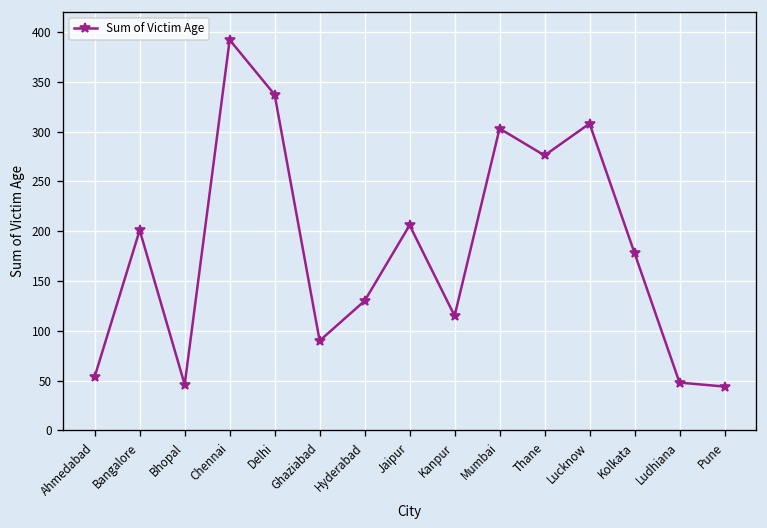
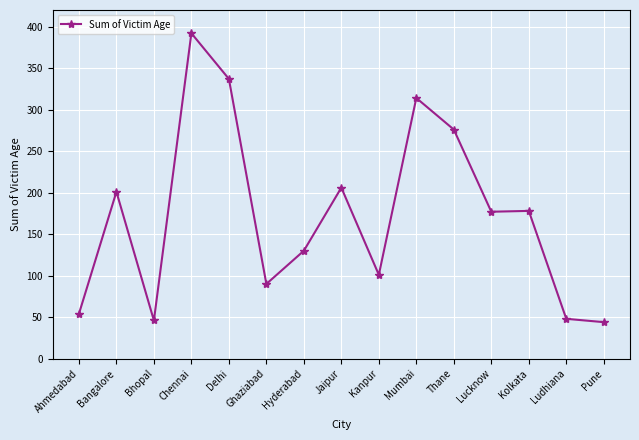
Kanpur: 120 -> 100
Mumbai: 300 -> 310
Lucknow: 310 -> 180
